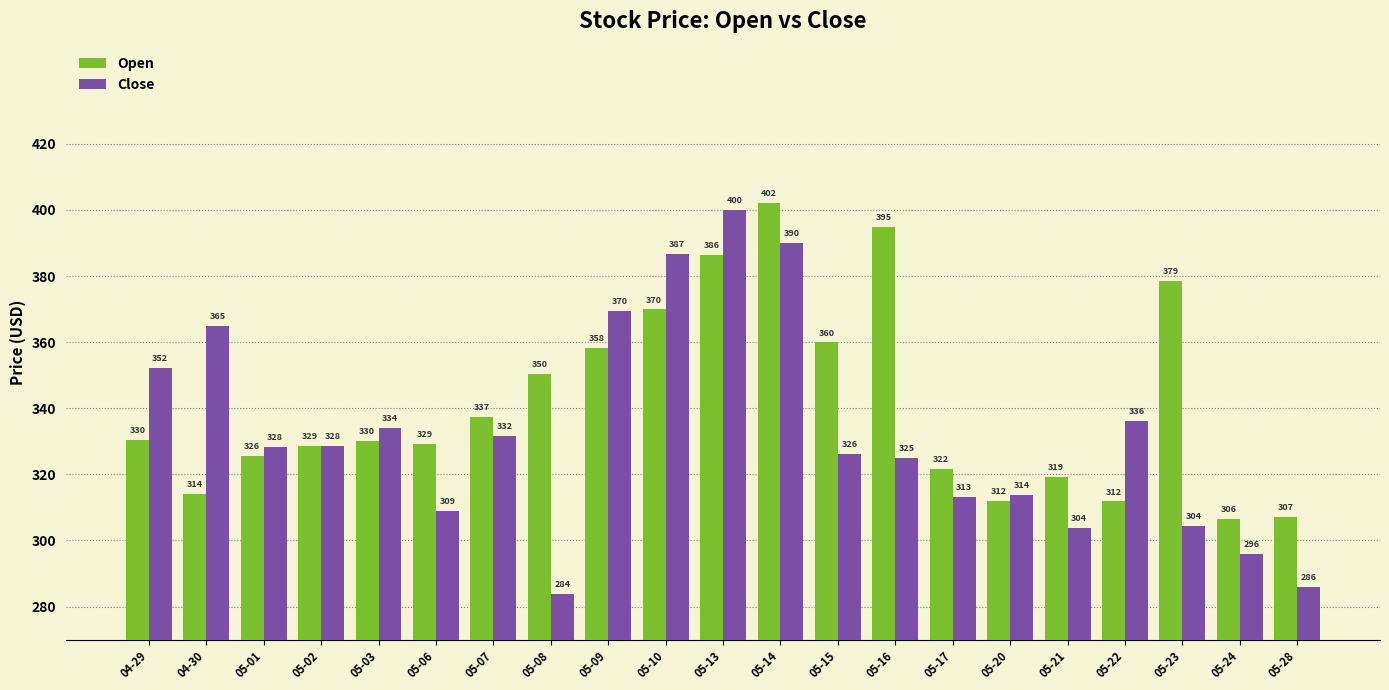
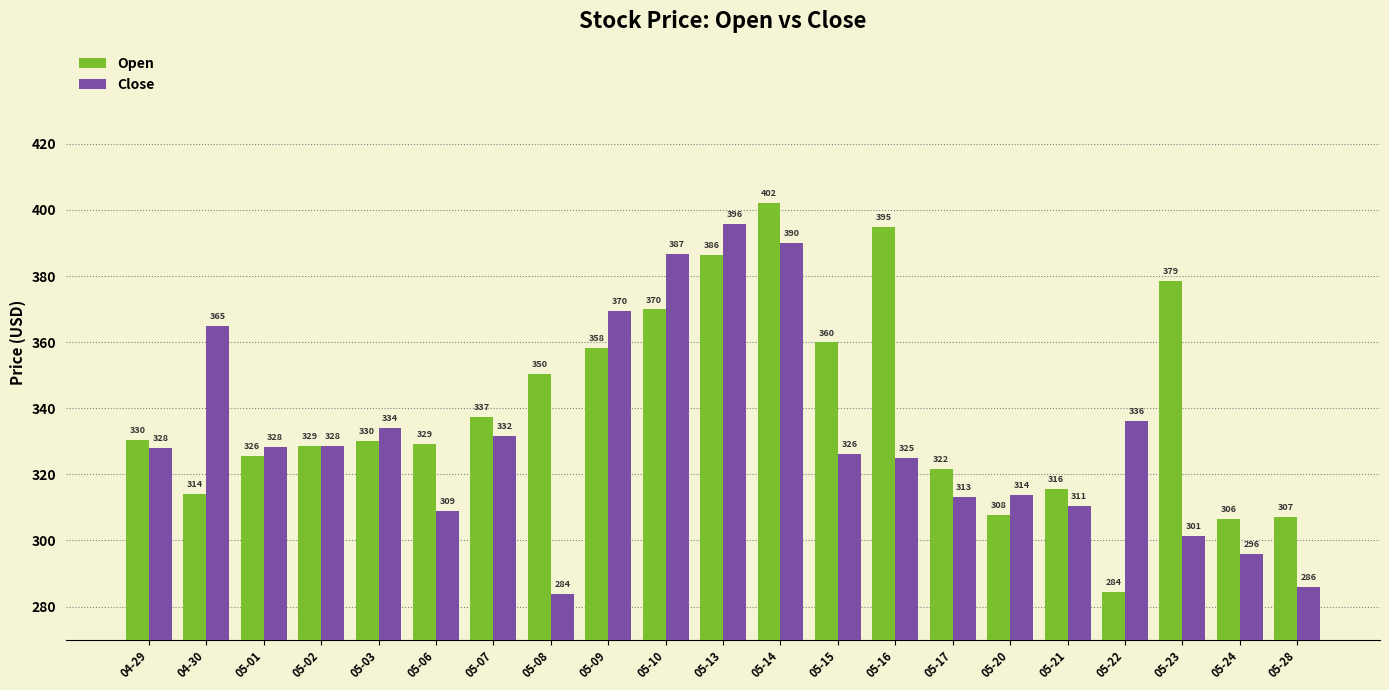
Close, 04-29: 352 -> 328
Close, 05-13: 400 -> 396
Open, 05-20: 312 -> 308
Open, 05-21: 319 -> 316
Close, 05-21: 304 -> 311
Open, 05-22: 312 -> 284
Close, 05-23: 304 -> 301
